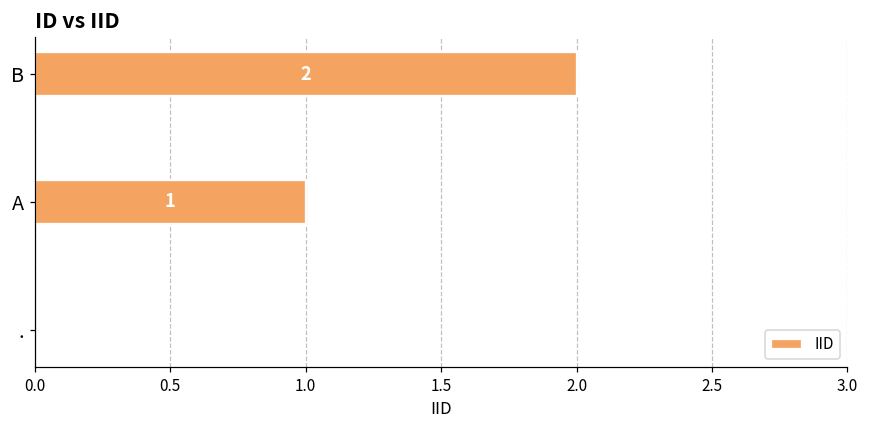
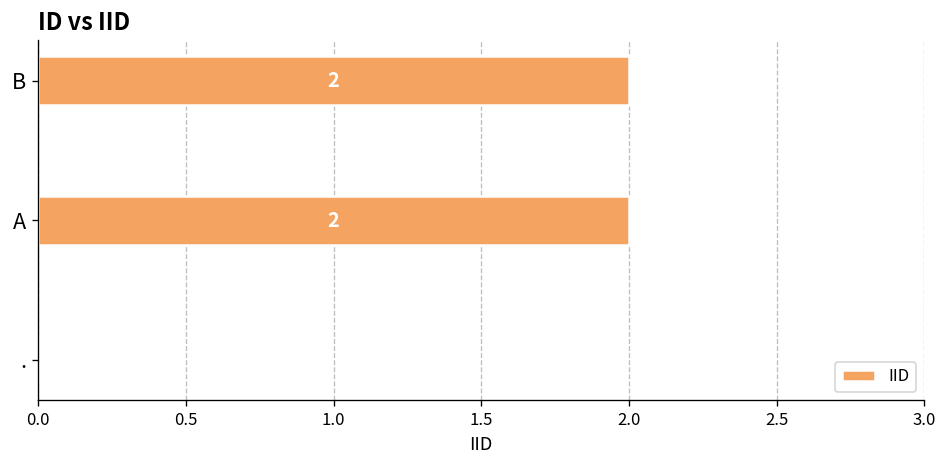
A: 1 -> 2
